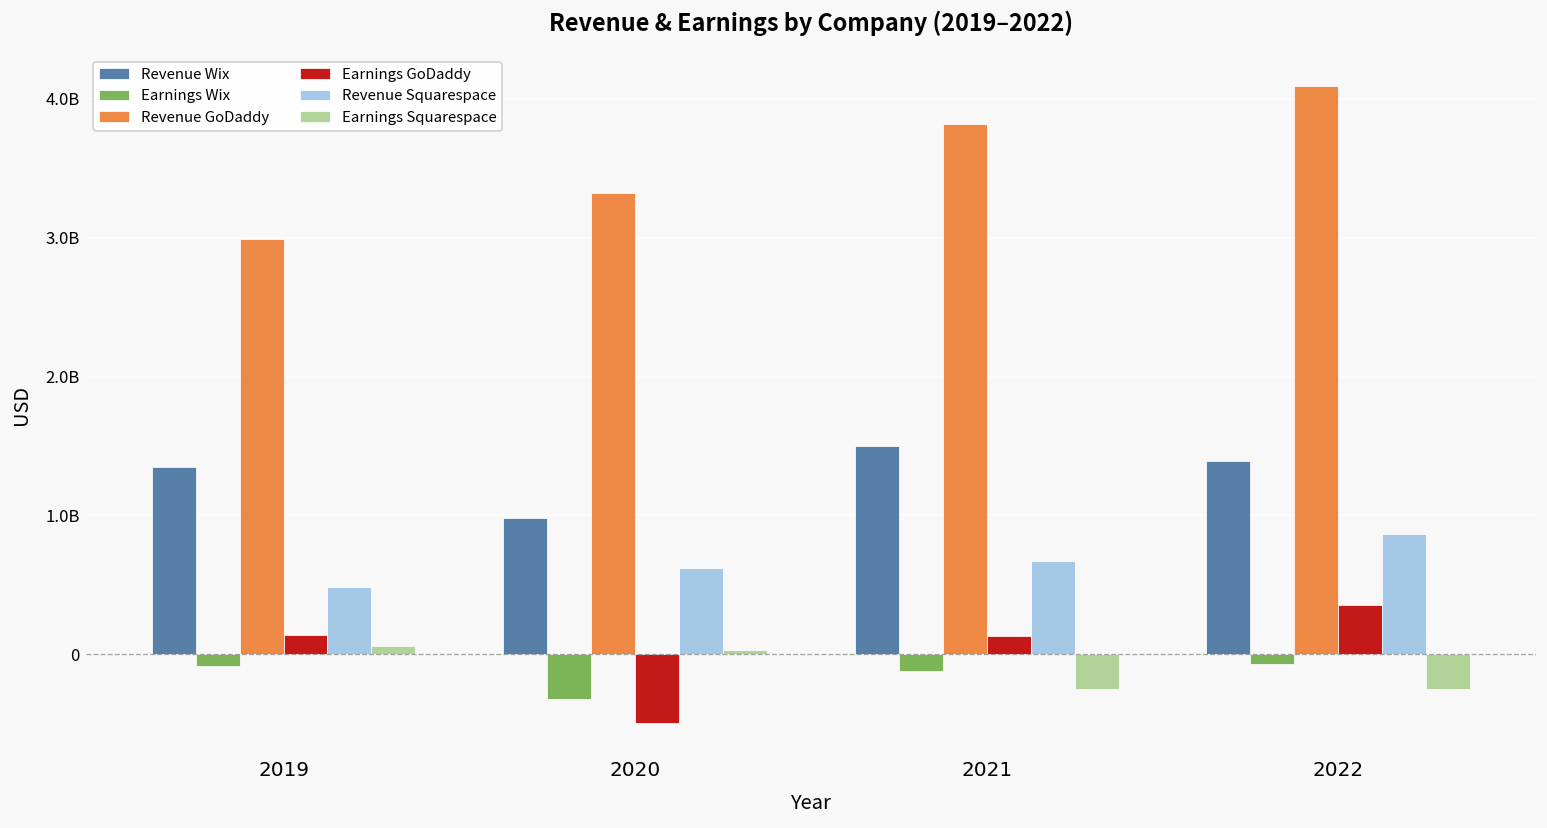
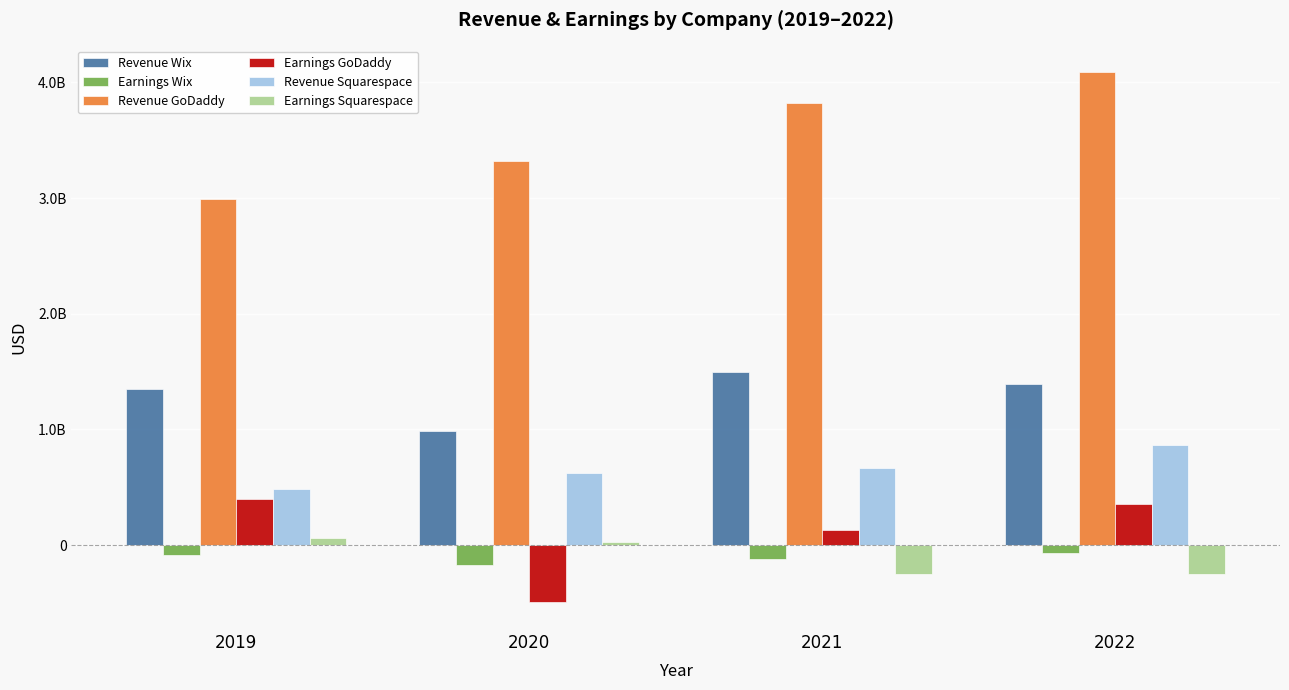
Earnings GoDaddy, 2019: 140000000 -> 400000000
Earnings Wix, 2020: -320000000 -> -170000000
